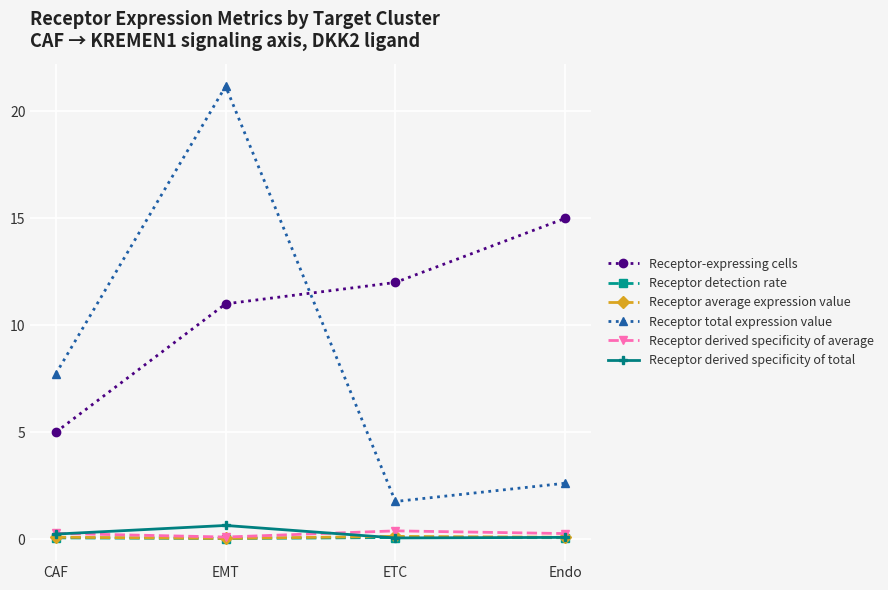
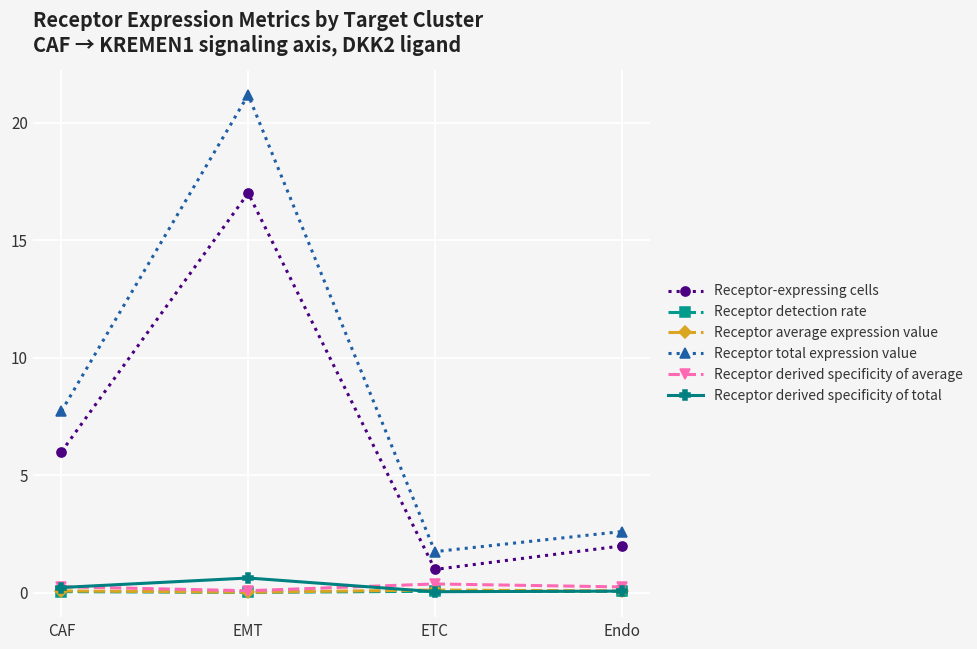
Receptor-expressing cells, CAF: 5 -> 6
Receptor-expressing cells, EMT: 11 -> 17
Receptor-expressing cells, ETC: 12 -> 1
Receptor-expressing cells, Endo: 15 -> 2
